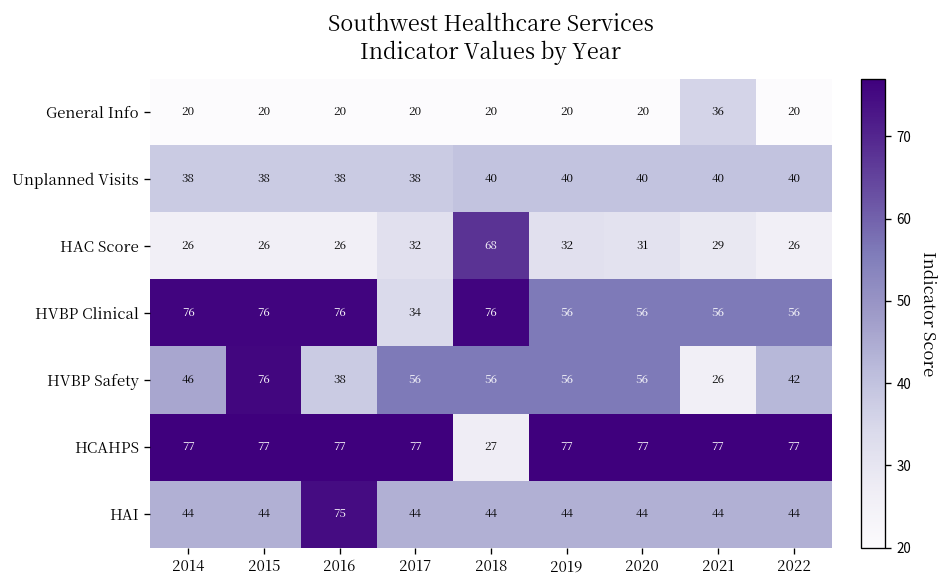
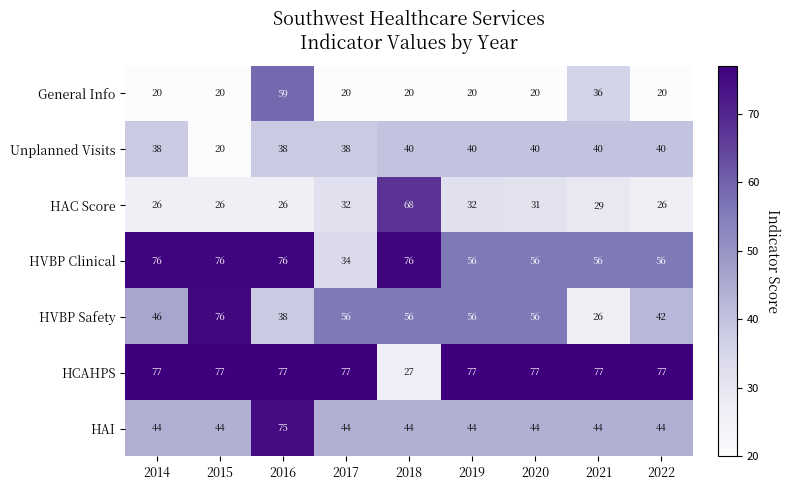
General Info, 2016: 20 -> 59
Unplanned Visits, 2015: 38 -> 20
